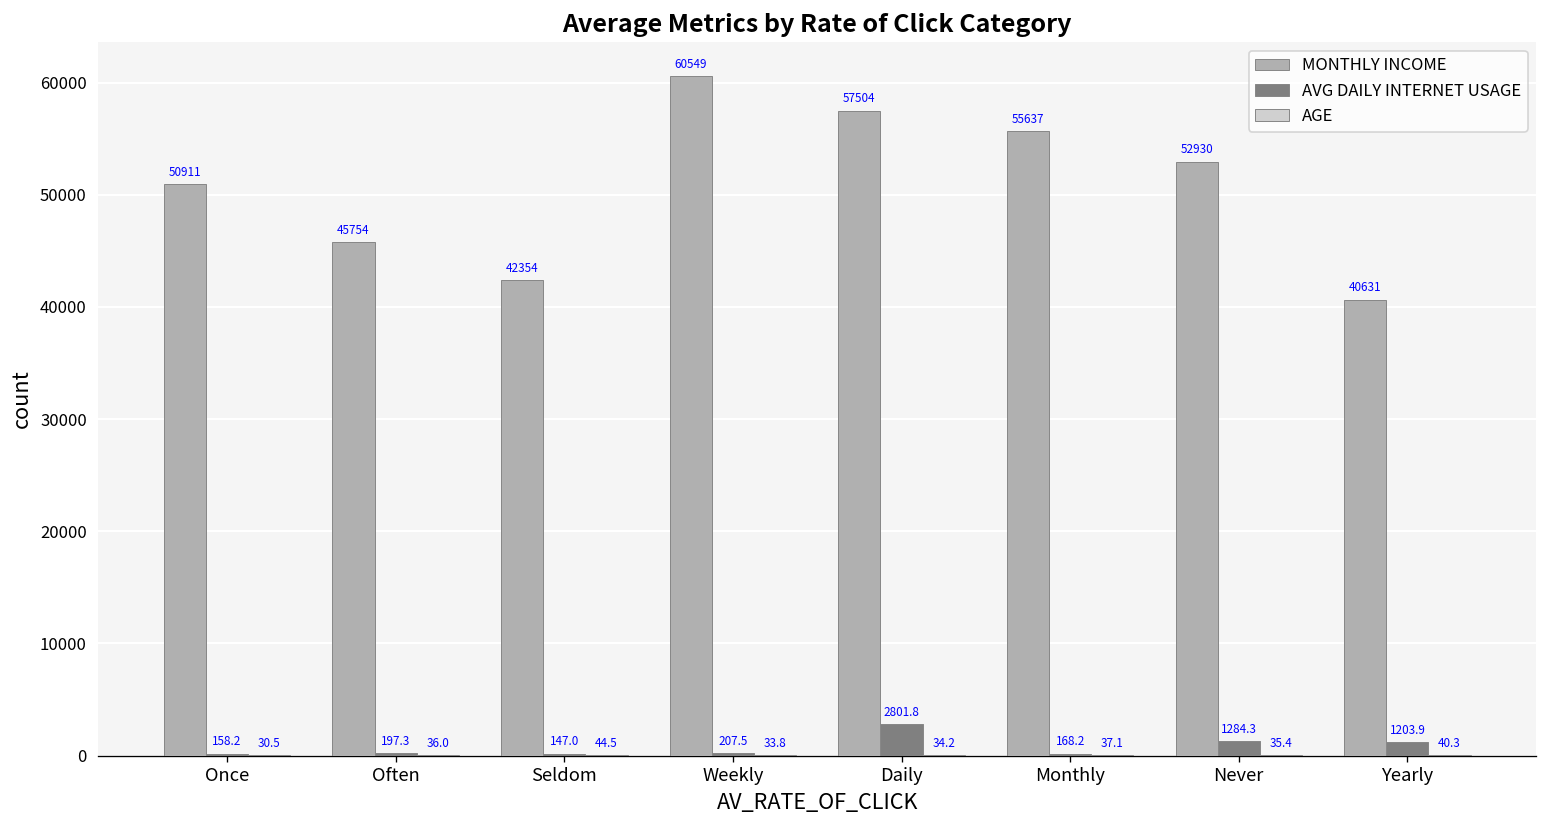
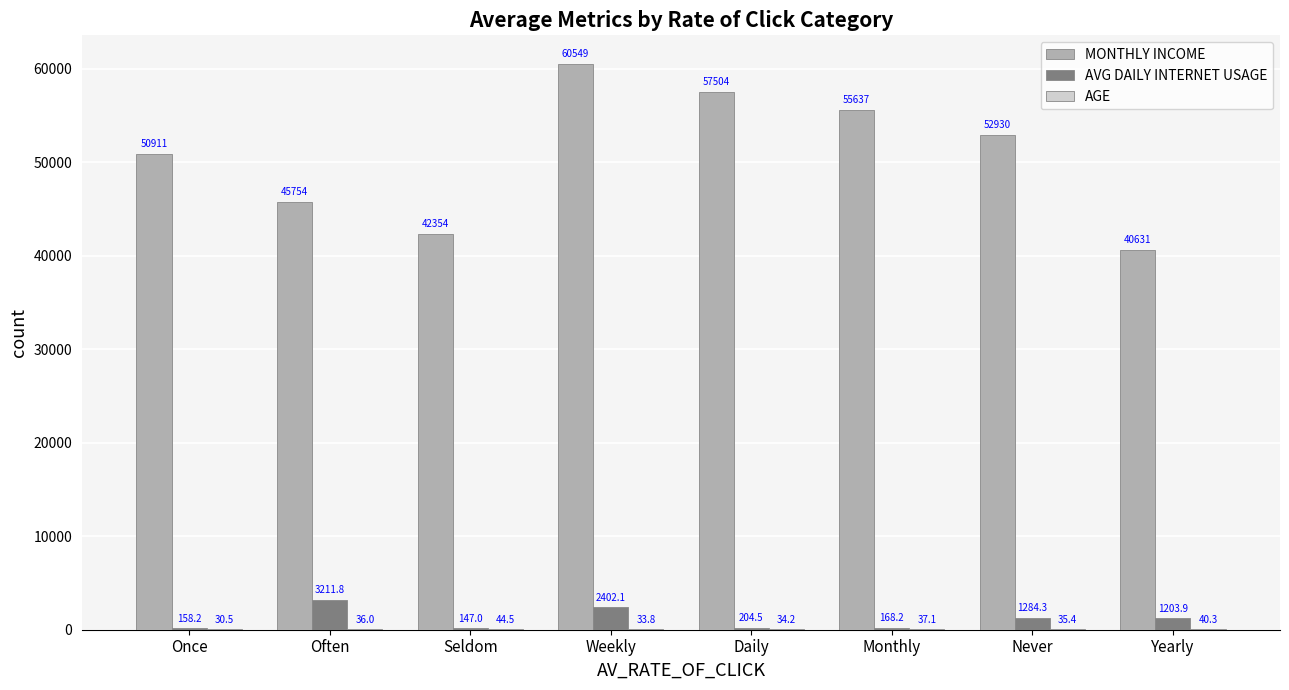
AVG DAILY INTERNET USAGE, Often: 197.3 -> 3211.8
AVG DAILY INTERNET USAGE, Weekly: 207.5 -> 2402.1
AVG DAILY INTERNET USAGE, Daily: 2801.8 -> 204.5
